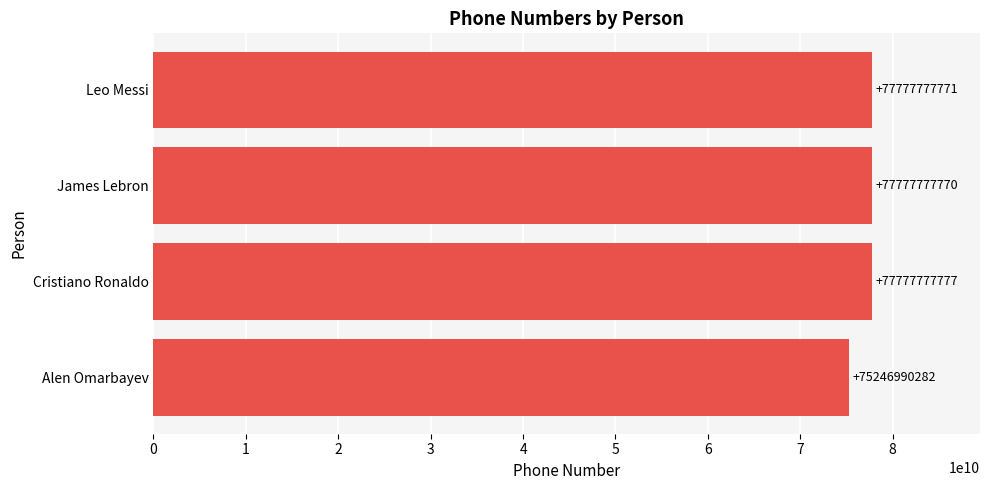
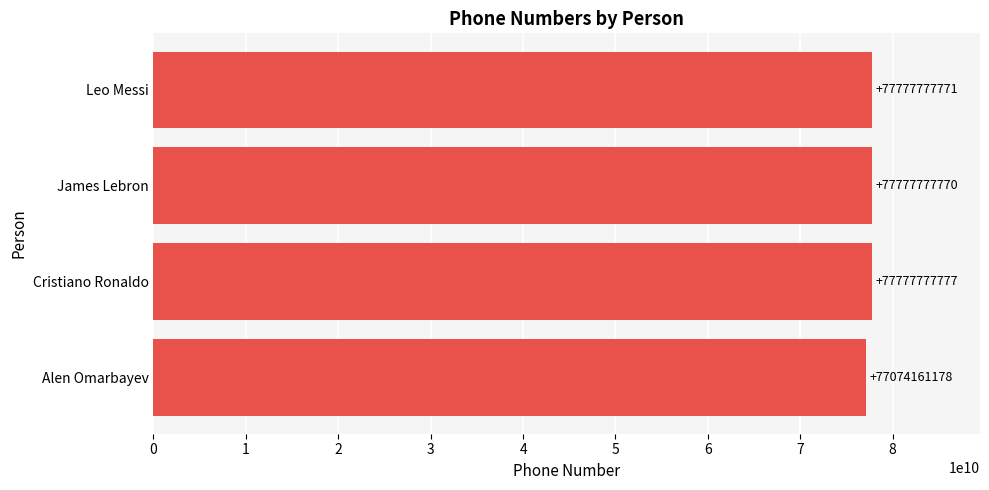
Alen Omarbayev: +75246990282 -> +77074161178
